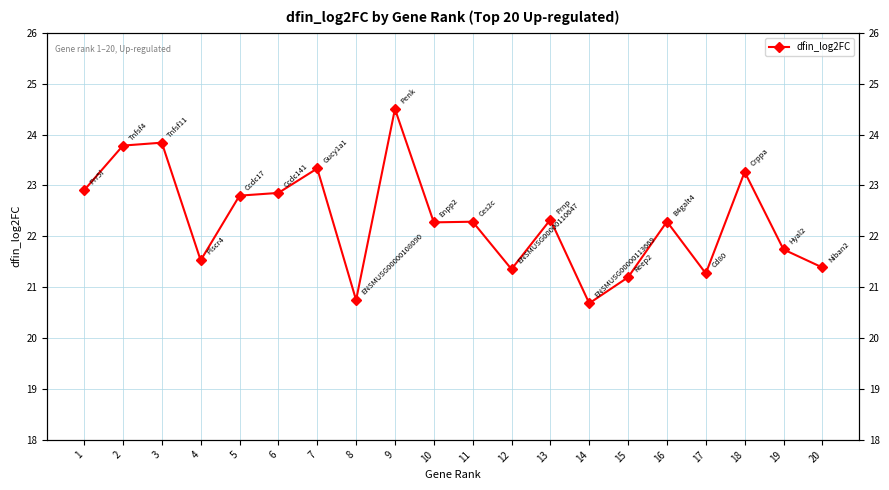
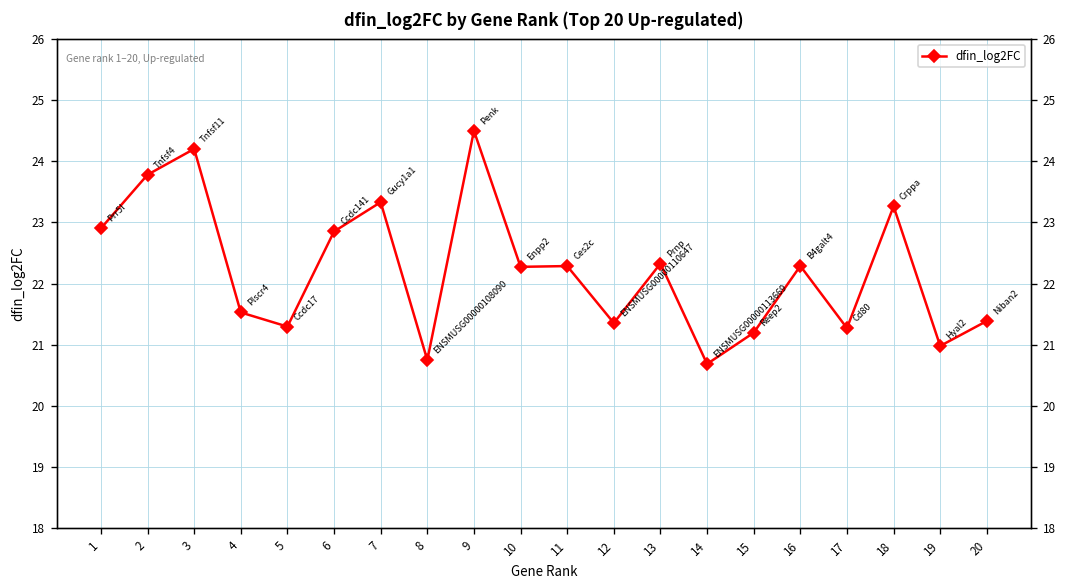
3: 23.8 -> 24.2
5: 22.8 -> 21.3
19: 21.7 -> 21.0
